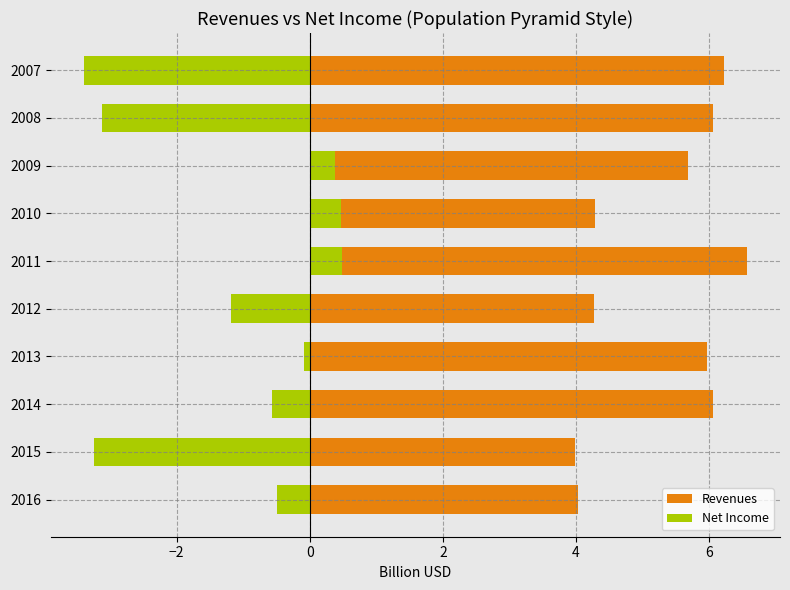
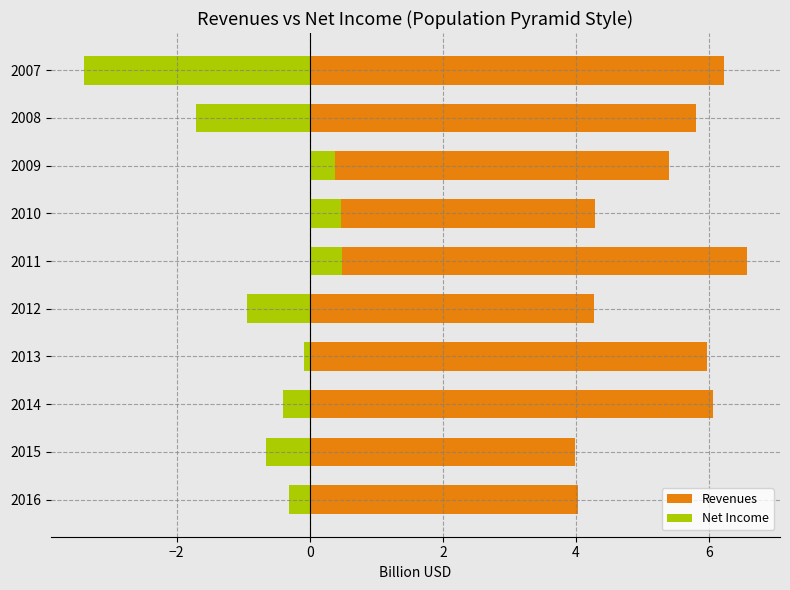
Revenues, 2008: 6.1 -> 5.8
Net Income, 2008: -3.1 -> -1.7
Revenues, 2009: 5.7 -> 5.4
Net Income, 2012: -1.2 -> -0.9
Net Income, 2014: -0.6 -> -0.4
Net Income, 2015: -3.2 -> -0.7
Net Income, 2016: -0.5 -> -0.3
